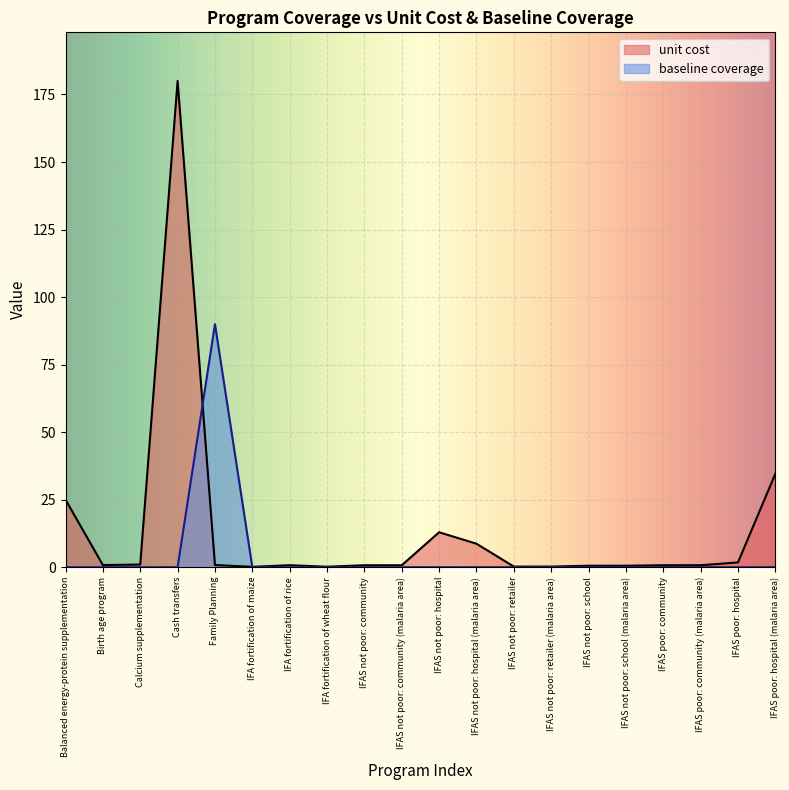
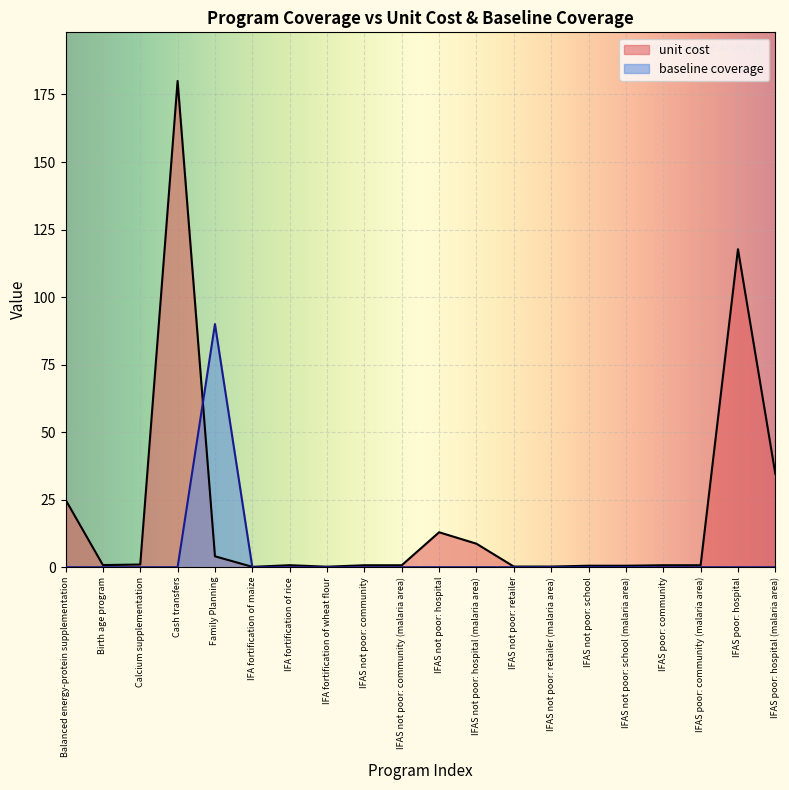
unit cost, Family Planning: 1 -> 4
unit cost, IFAS poor: hospital: 2 -> 118
